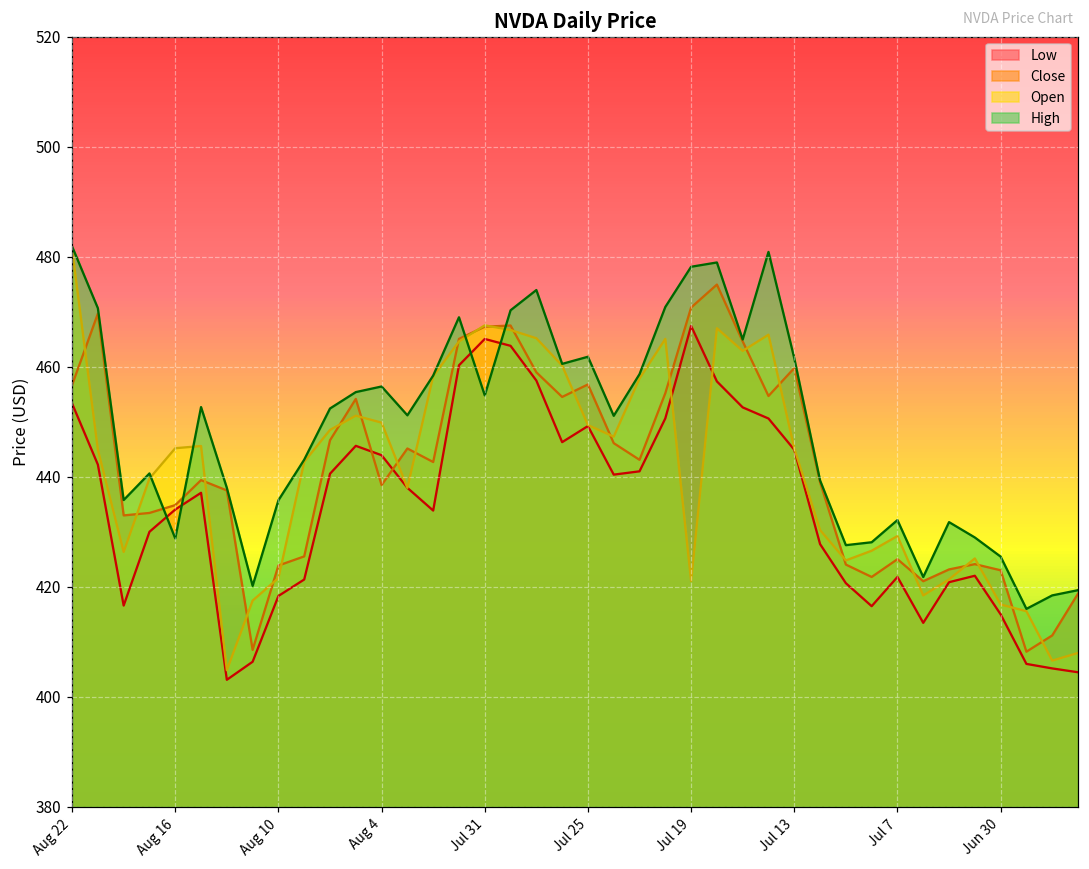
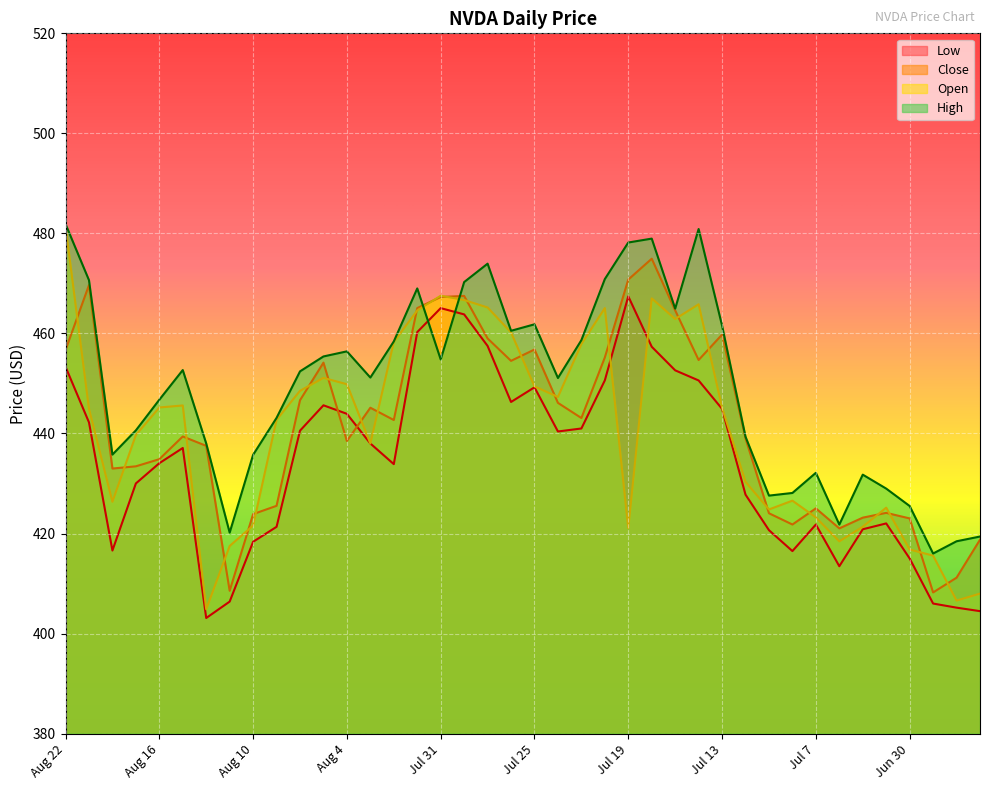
High, Aug 16: 429 -> 447
Open, Jul 7: 429 -> 423
